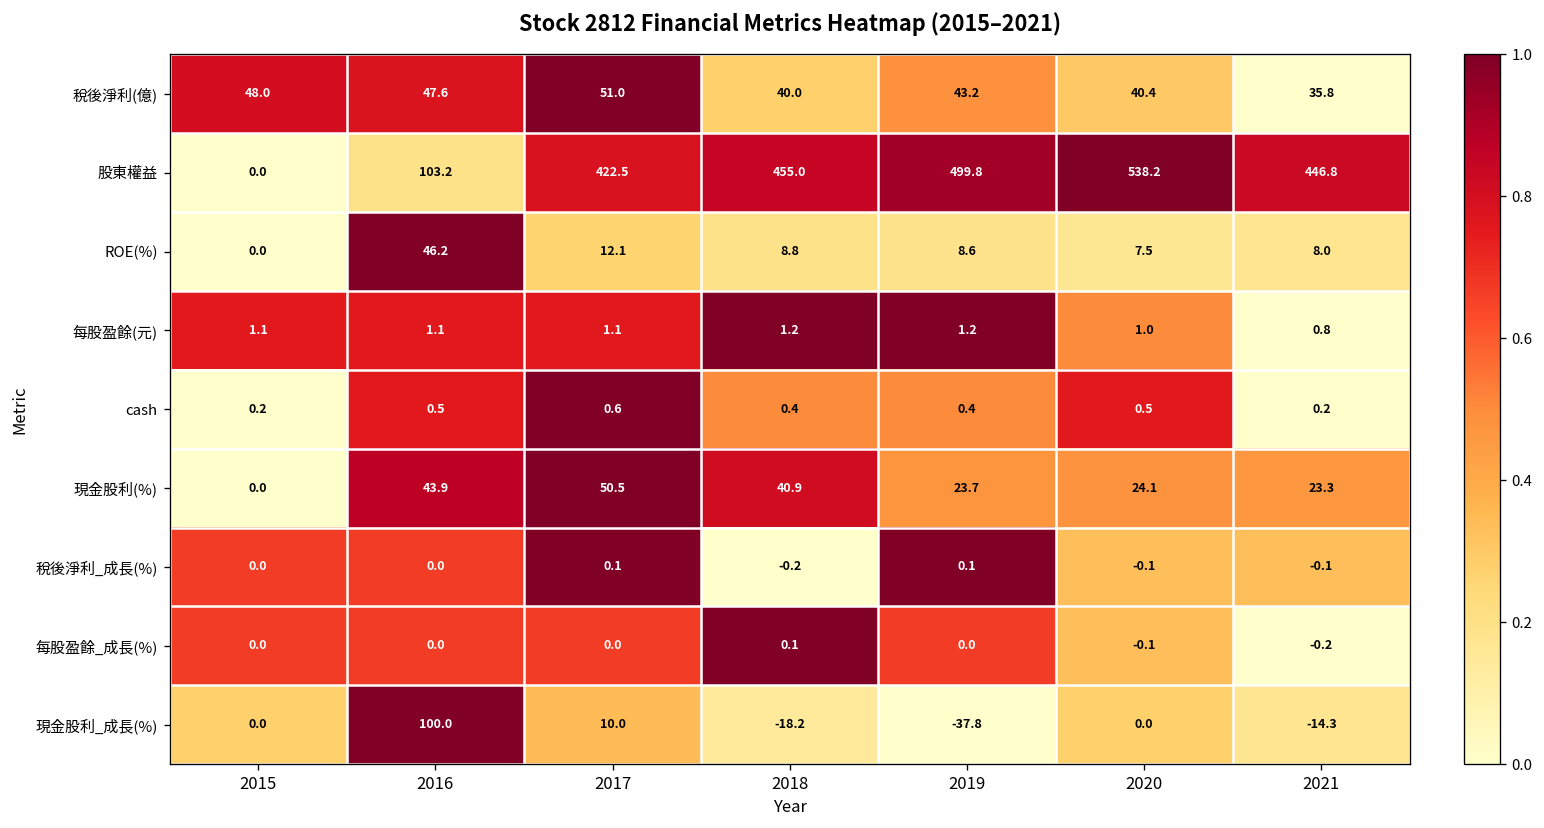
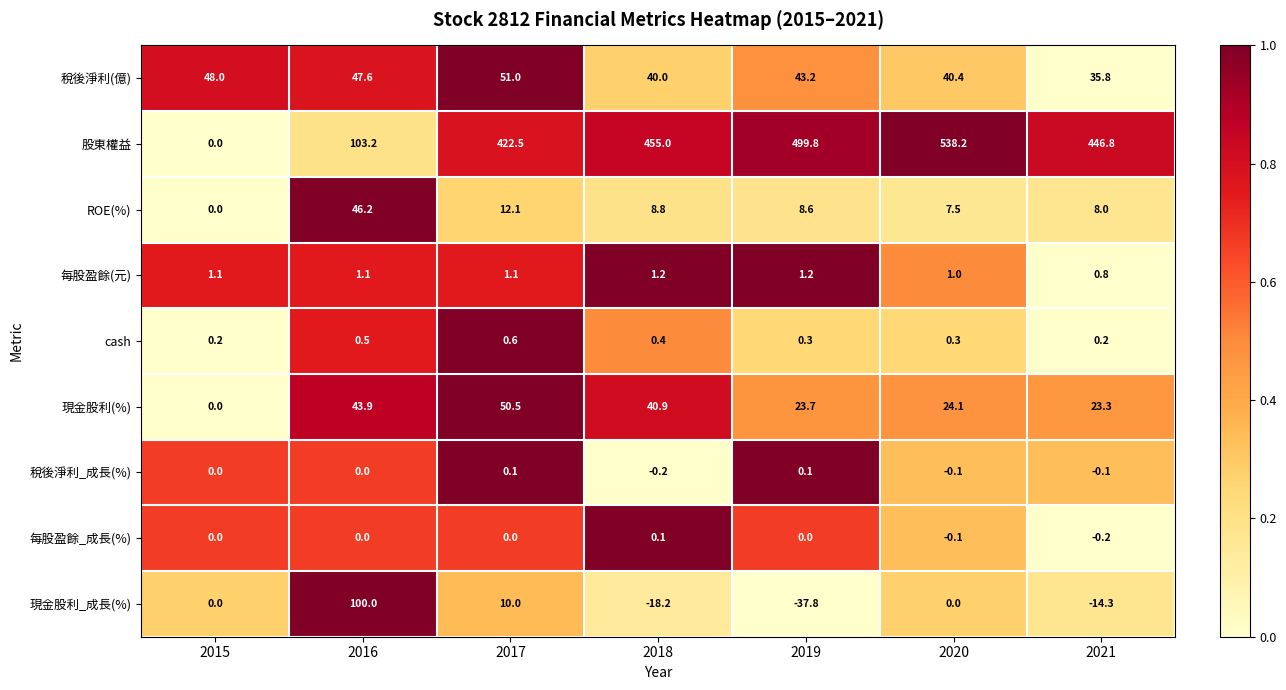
cash, 2019: 0.4 -> 0.3
cash, 2020: 0.5 -> 0.3
